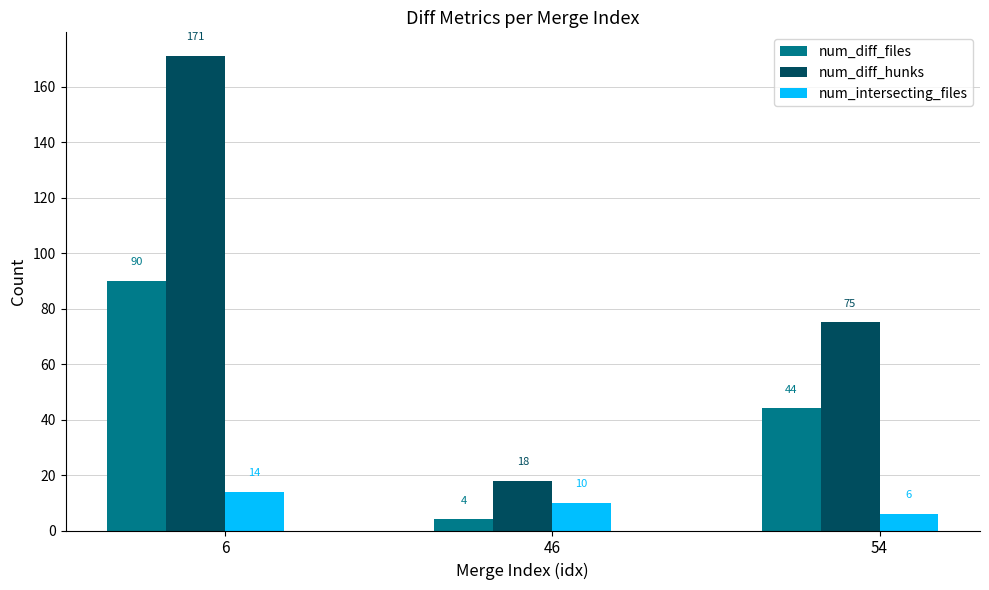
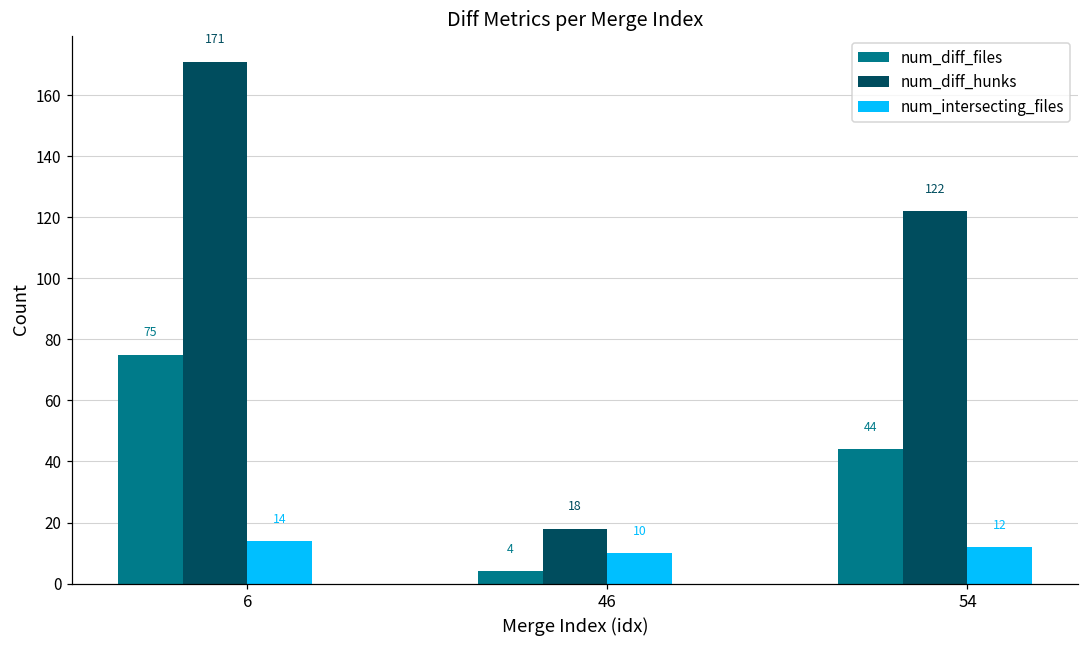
num_diff_files, 6: 90 -> 75
num_diff_hunks, 54: 75 -> 122
num_intersecting_files, 54: 6 -> 12
